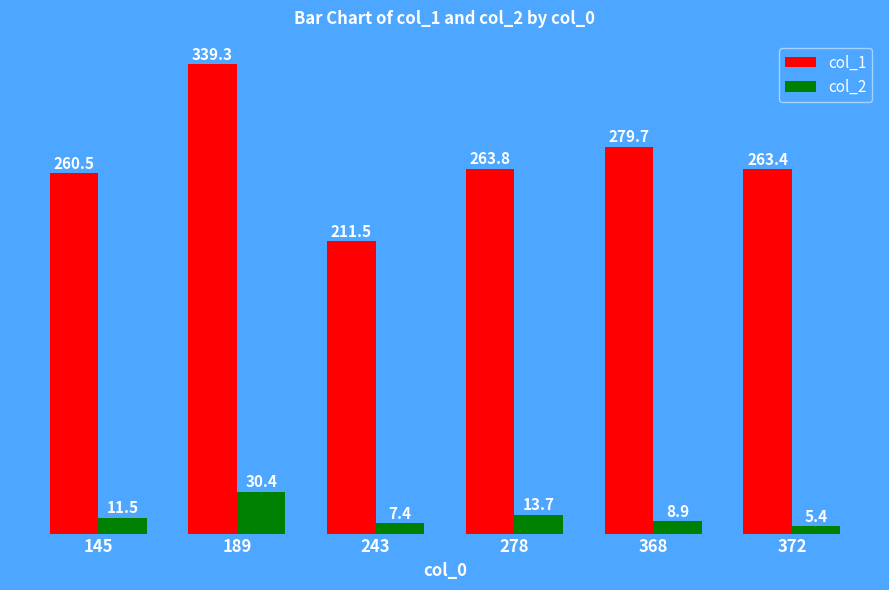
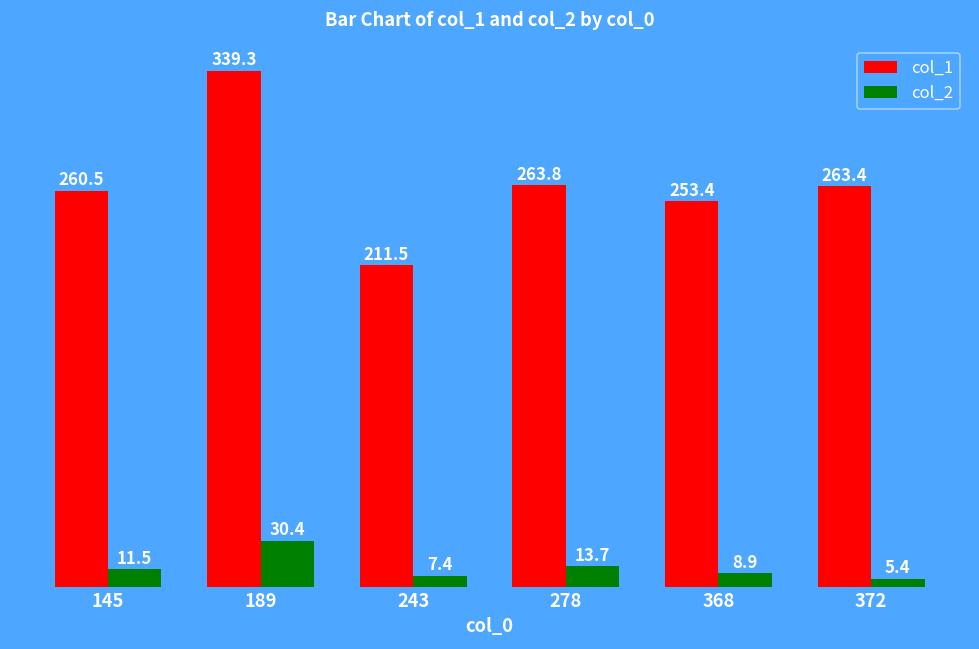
col_1, 368: 279.7 -> 253.4
